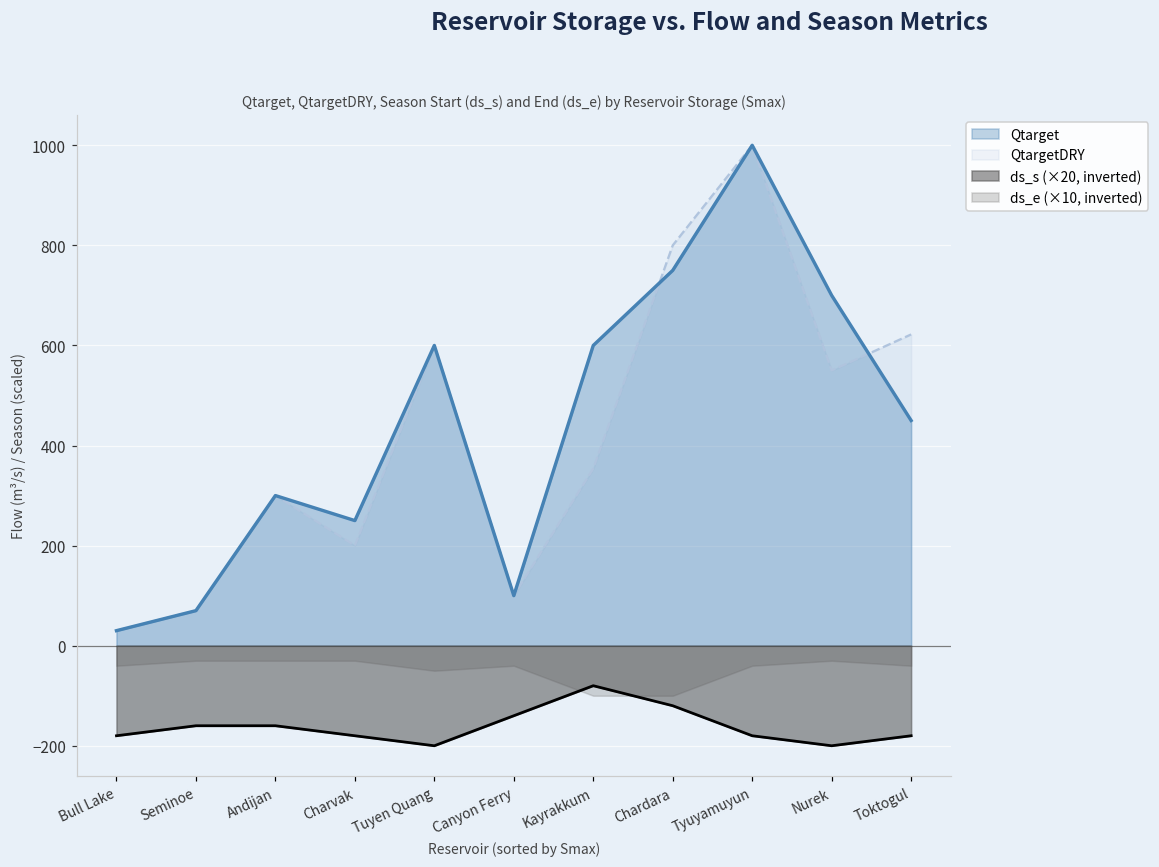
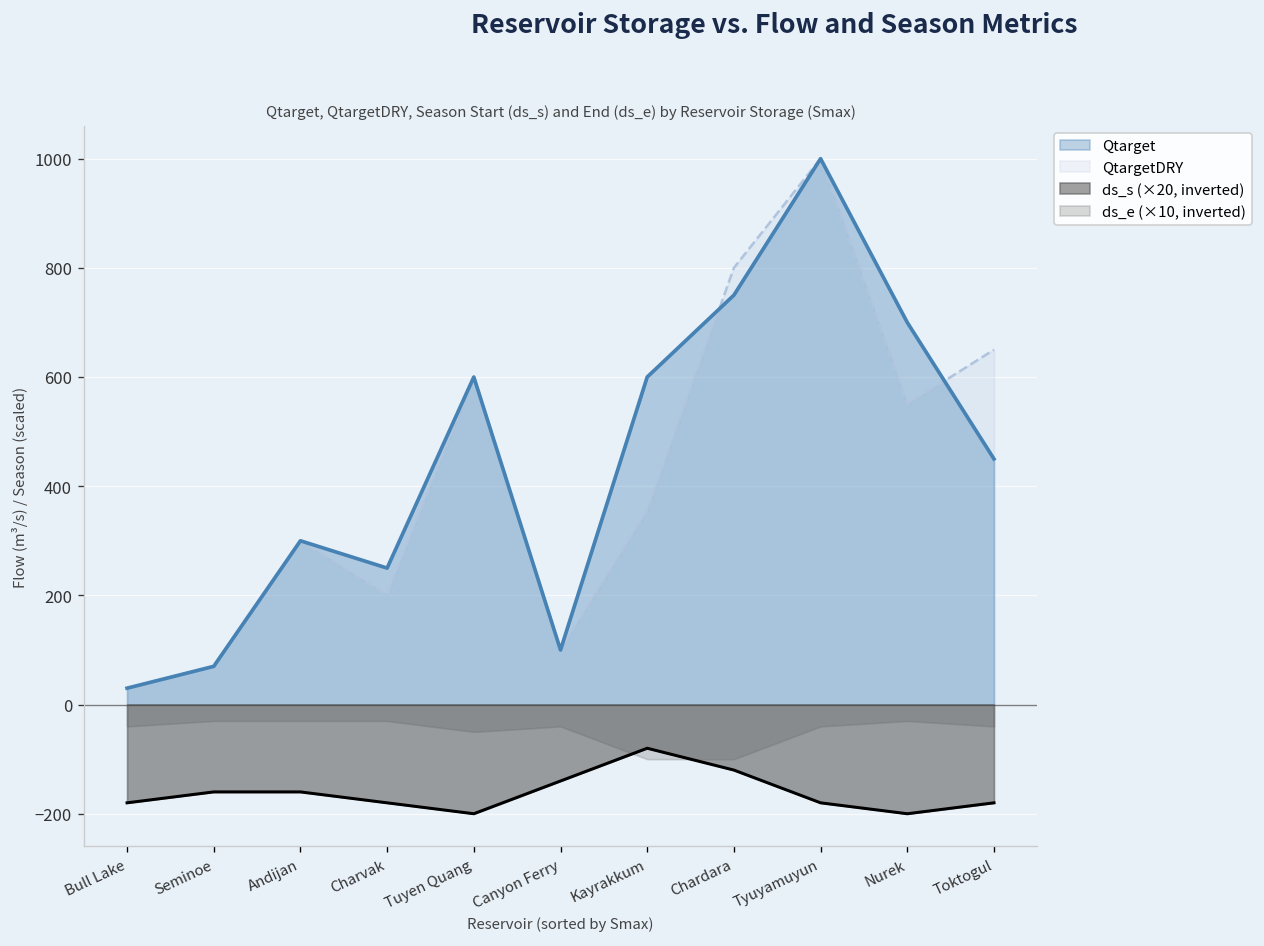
QtargetDRY, Toktogul: 620 -> 650
